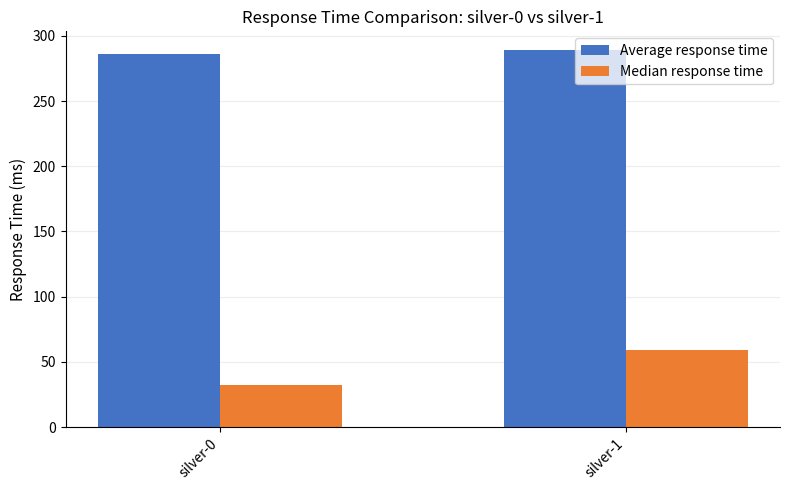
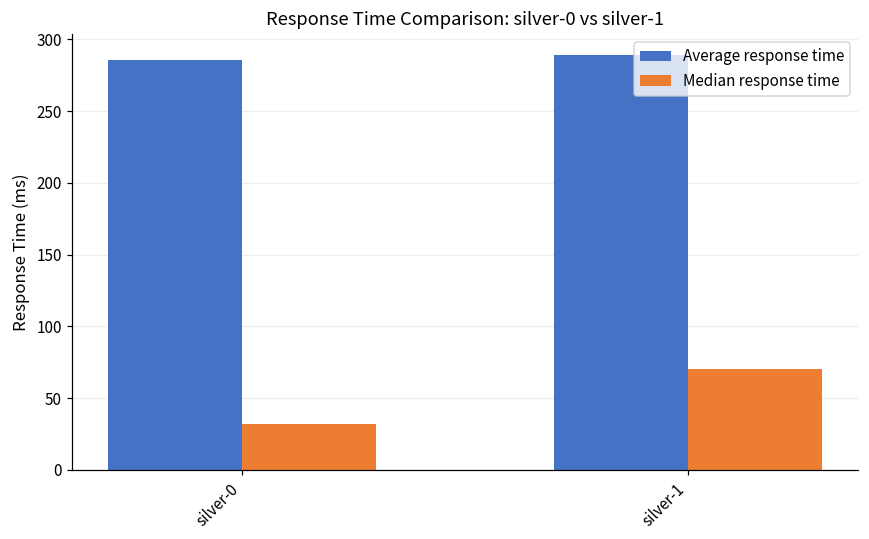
Median response time, silver-1: 59 -> 70
